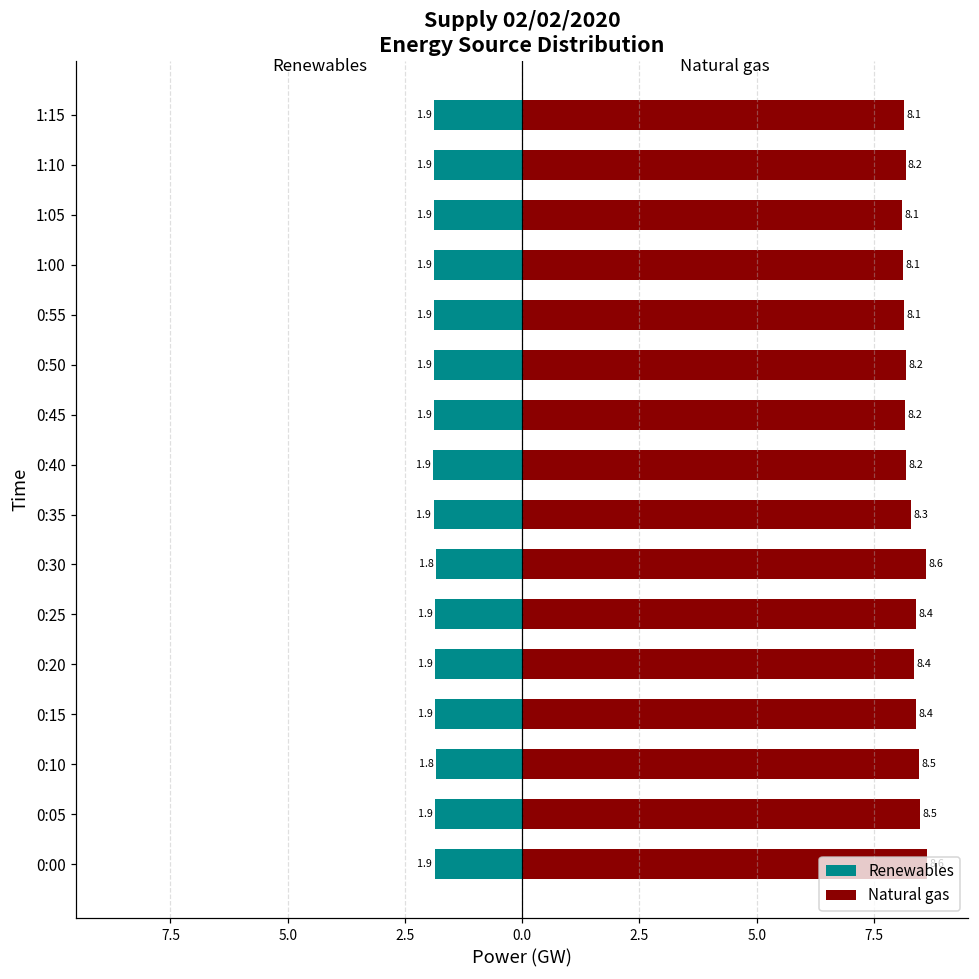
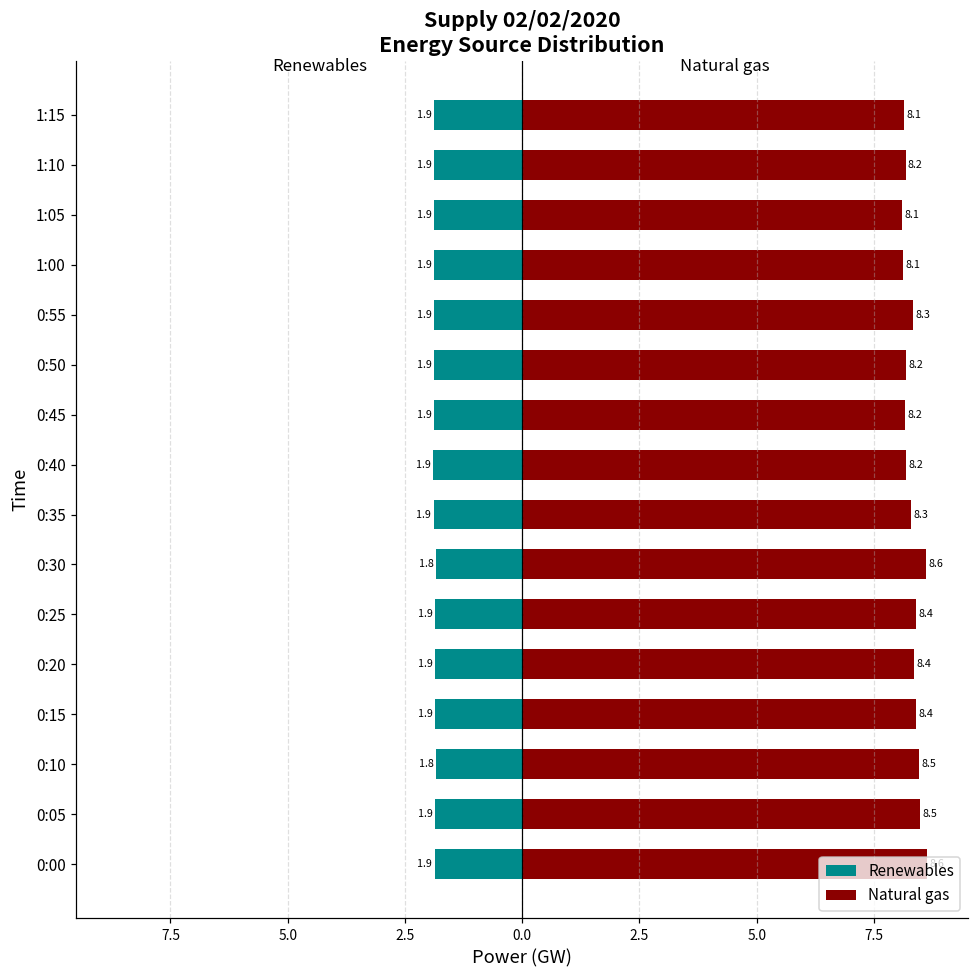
Natural gas, 0:55: 8.1 -> 8.3
